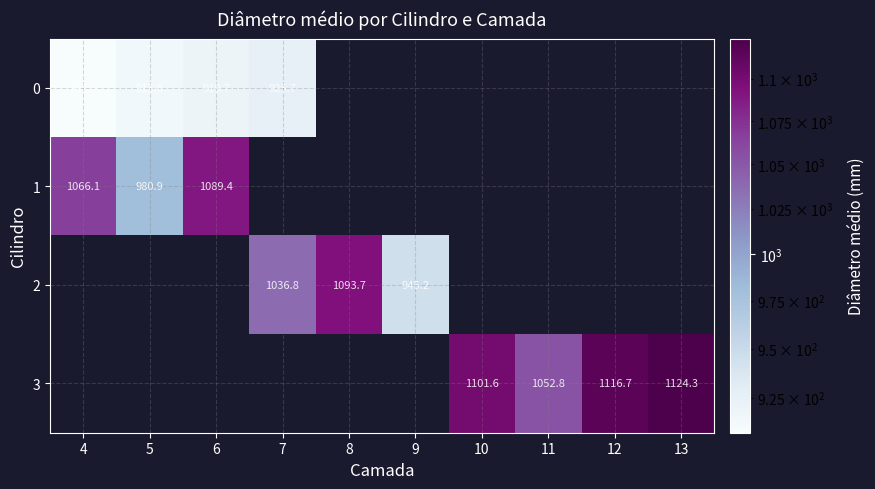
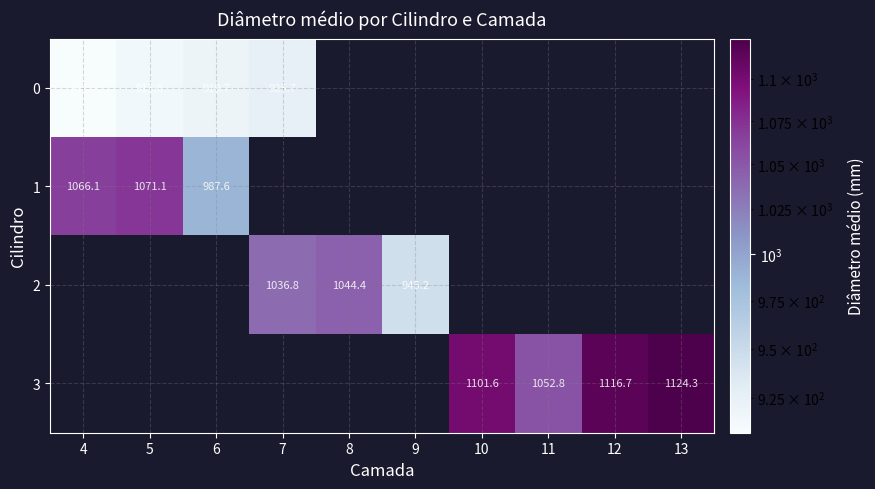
1, 5: 980.9 -> 1071.1
1, 6: 1089.4 -> 987.6
2, 8: 1093.7 -> 1044.4
